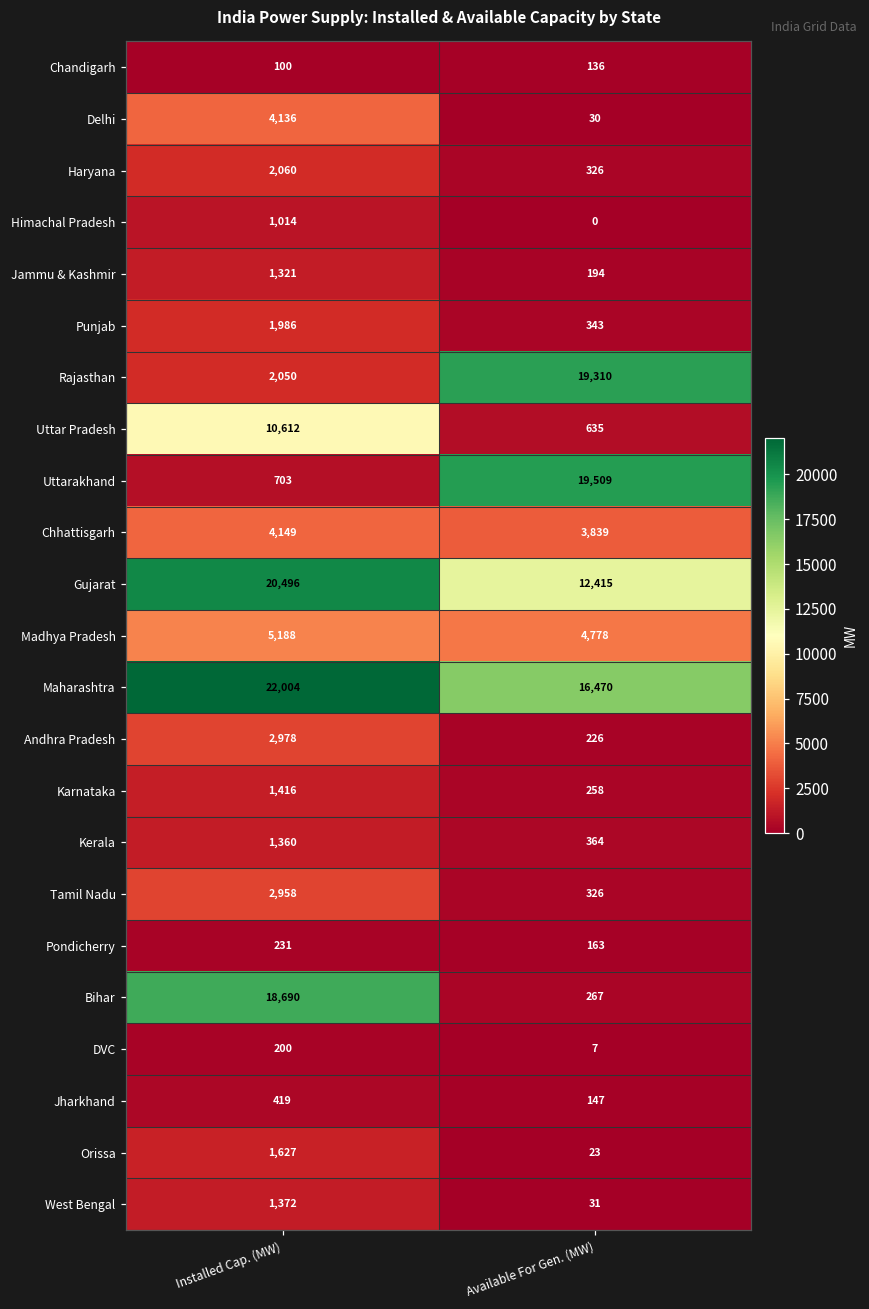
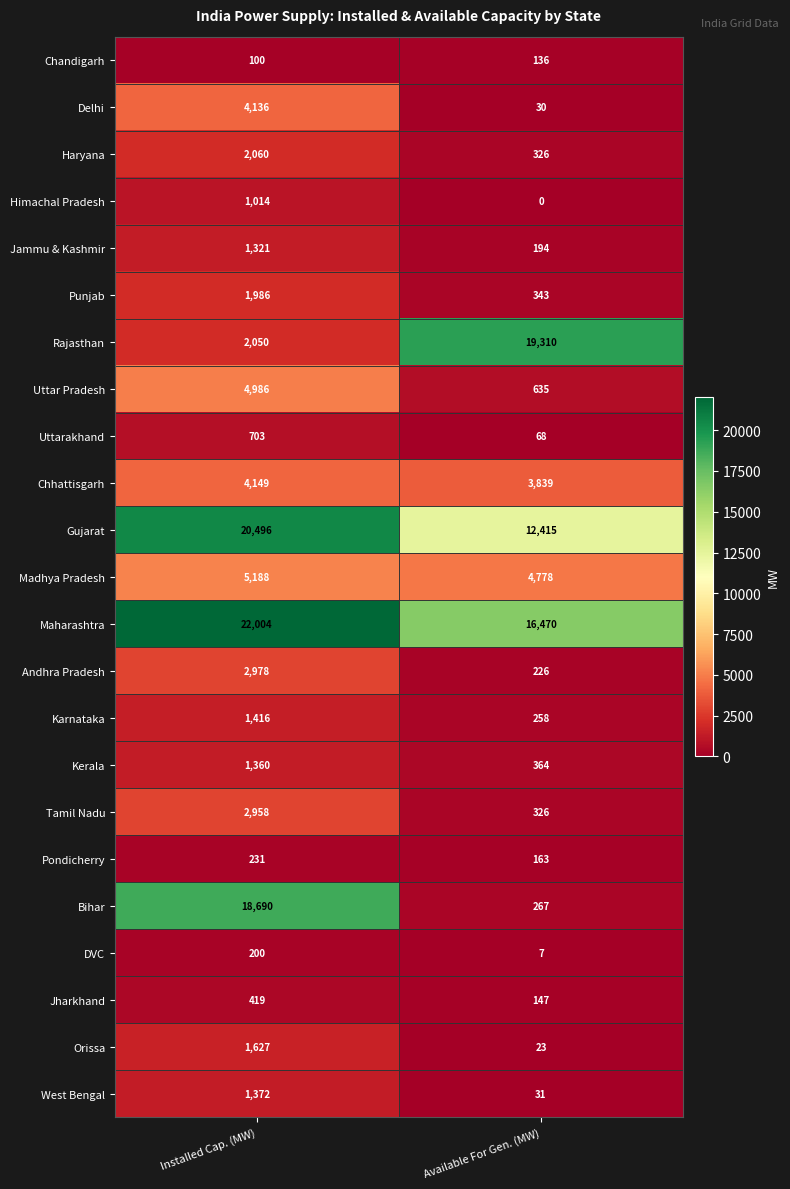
Uttar Pradesh, Installed Cap. (MW): 10,612 -> 4,986
Uttarakhand, Available For Gen. (MW): 19,509 -> 68
